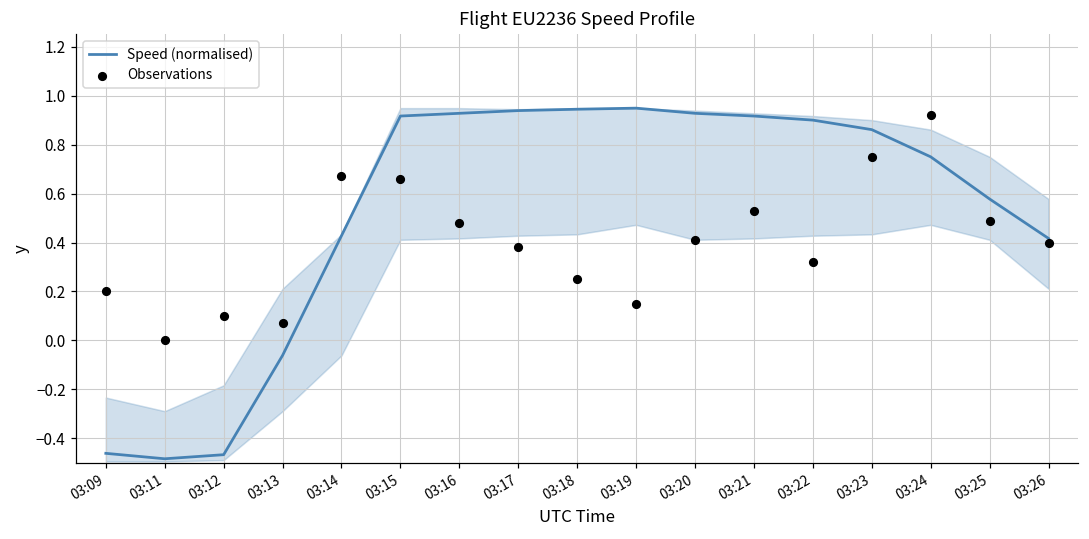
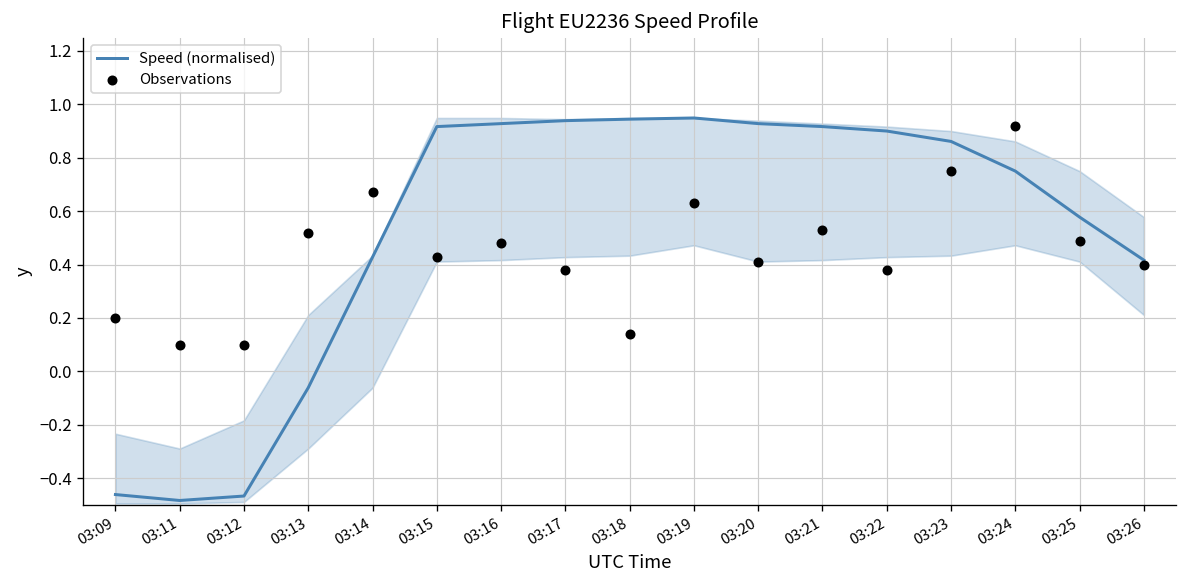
Observations, 03:11: 0.0 -> 0.1
Observations, 03:13: 0.07 -> 0.52
Observations, 03:15: 0.66 -> 0.43
Observations, 03:18: 0.25 -> 0.14
Observations, 03:19: 0.15 -> 0.63
Observations, 03:22: 0.32 -> 0.38
